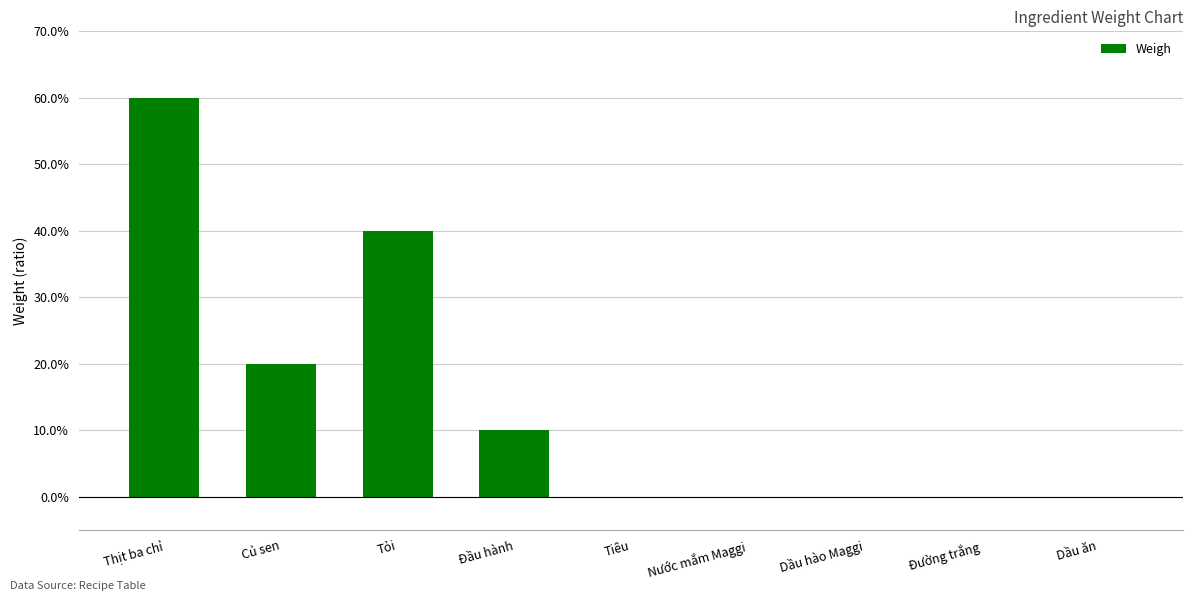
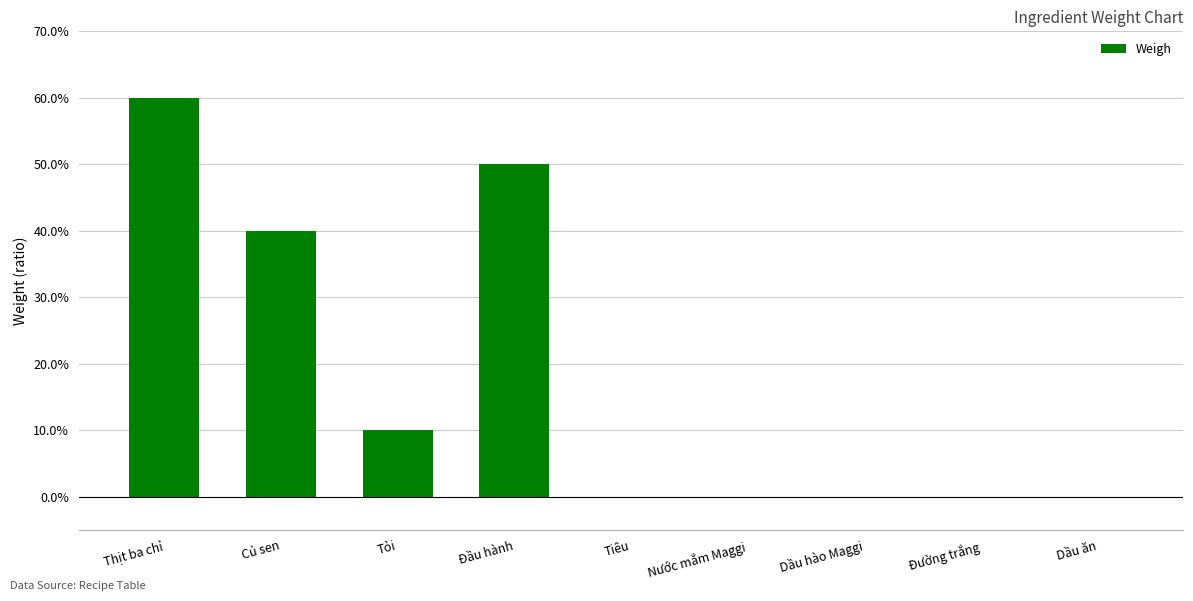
Củ sen: 20% -> 40%
Tỏi: 40% -> 10%
Đầu hành: 10% -> 50%
